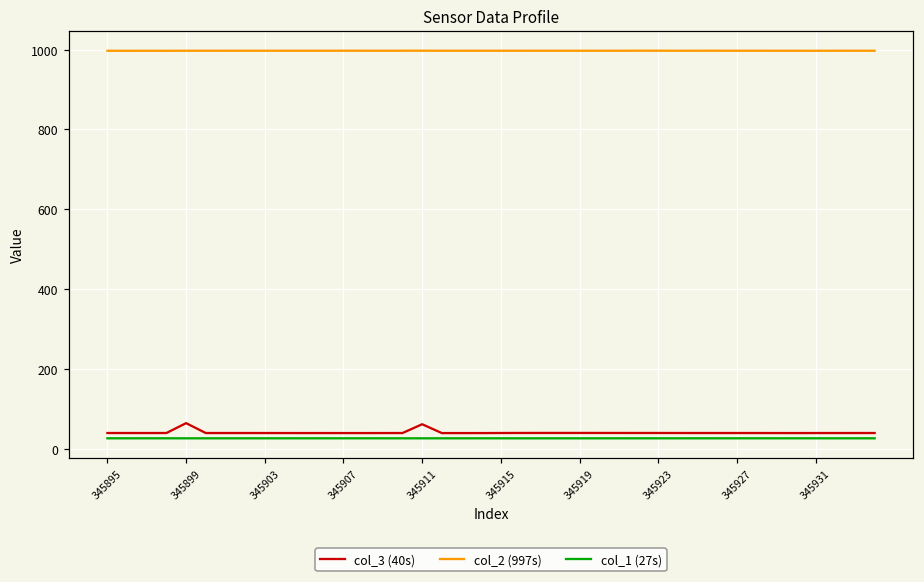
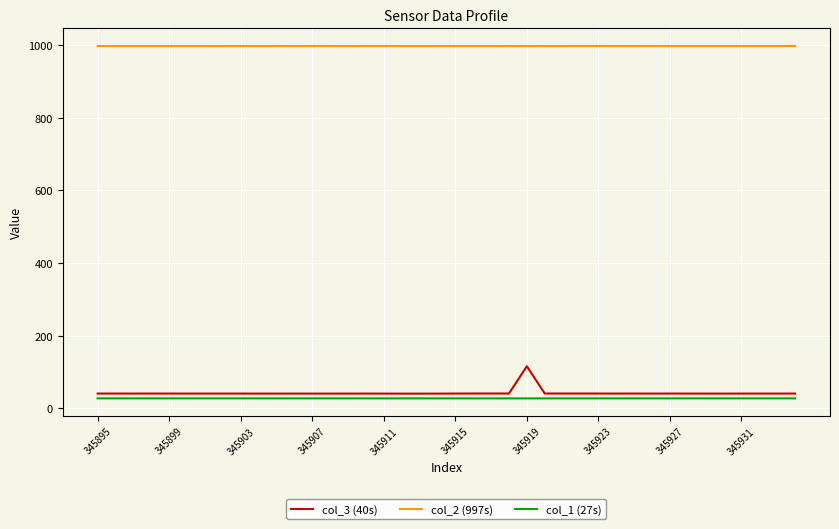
col_3 (40s), 345899: 70 -> 40
col_3 (40s), 345911: 60 -> 40
col_3 (40s), 345919: 40 -> 120
